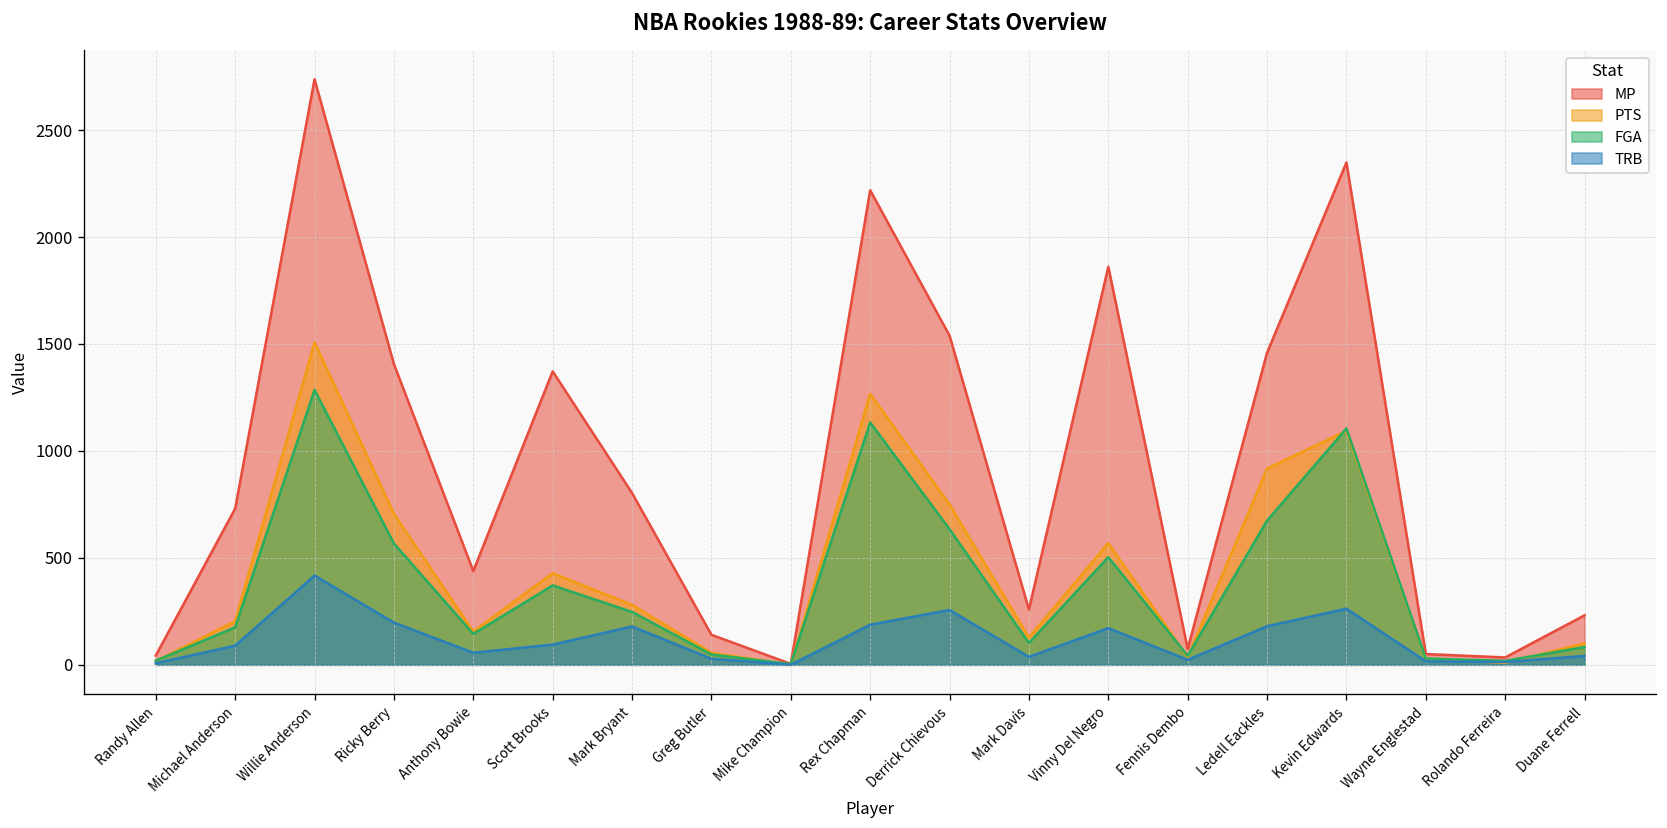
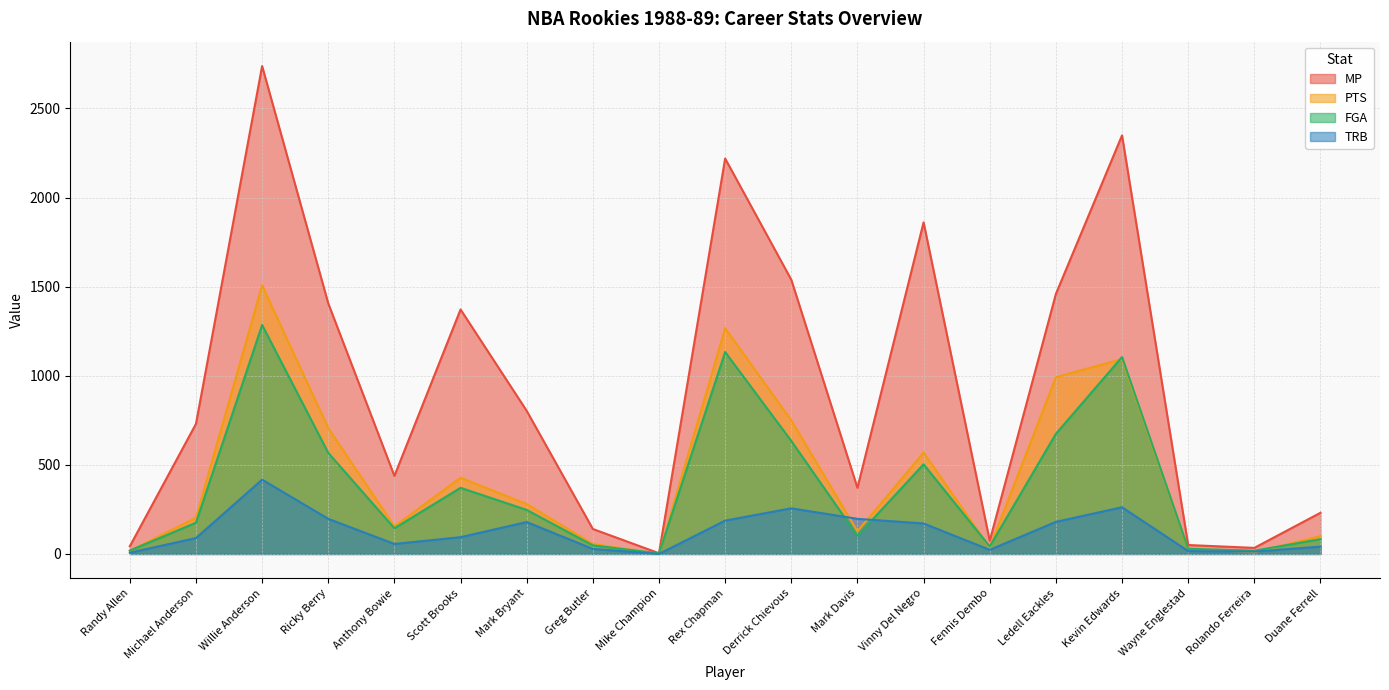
MP, Mark Davis: 260 -> 370
TRB, Mark Davis: 40 -> 200
PTS, Ledell Eackles: 920 -> 990
